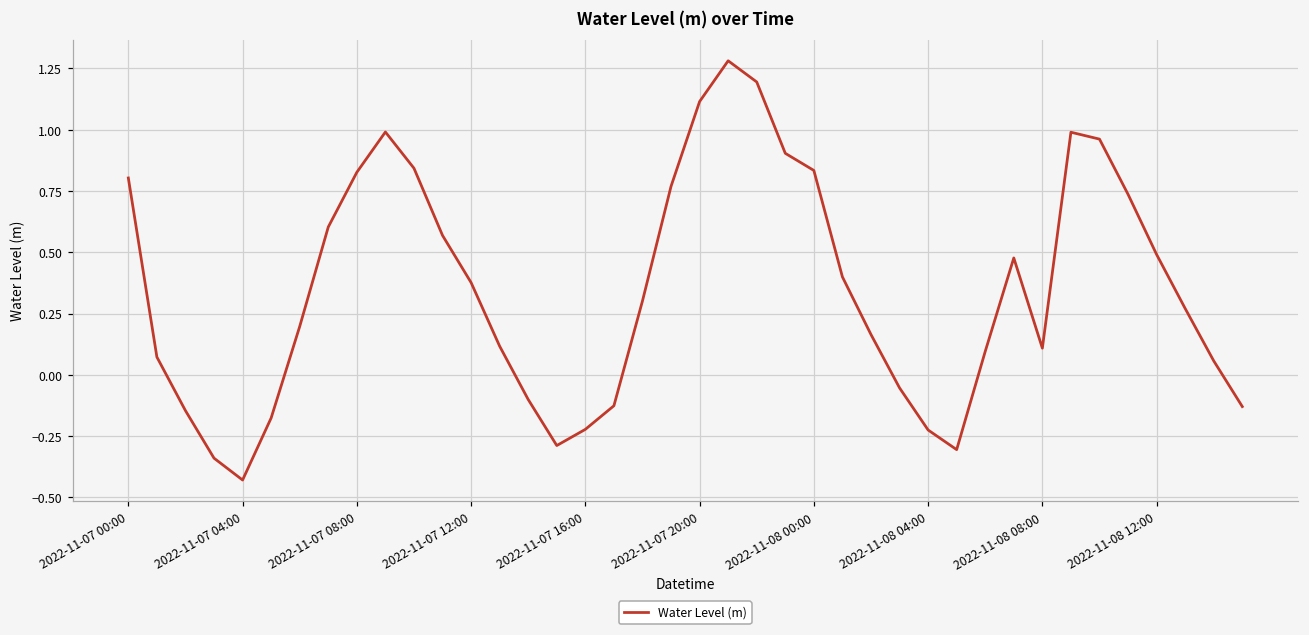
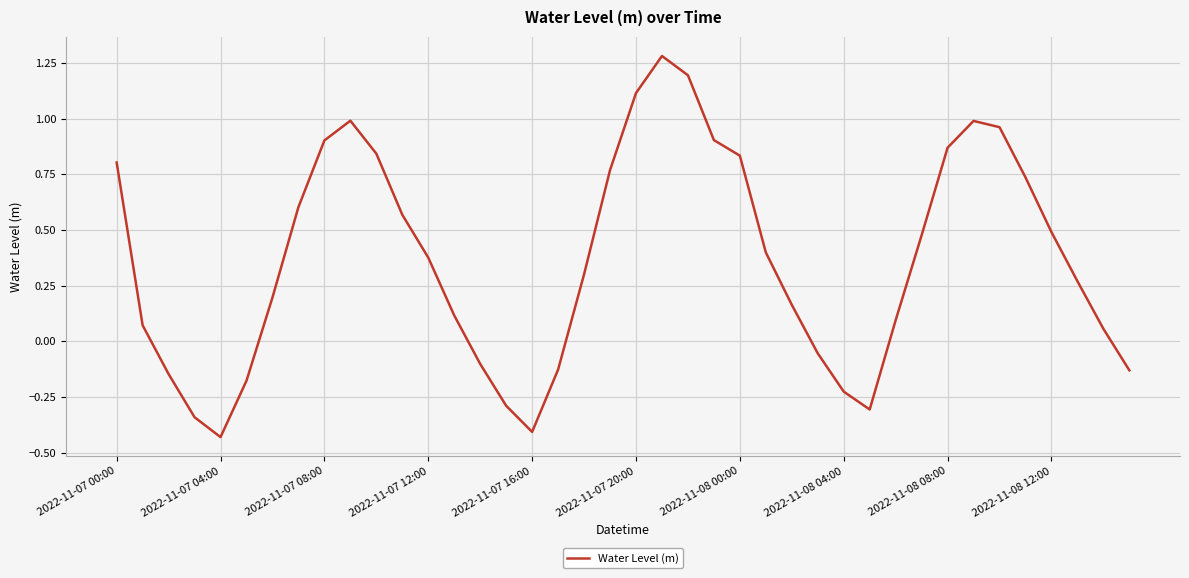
2022-11-07 08:00: 0.83 -> 0.90
2022-11-07 16:00: -0.22 -> -0.41
2022-11-08 08:00: 0.11 -> 0.87
